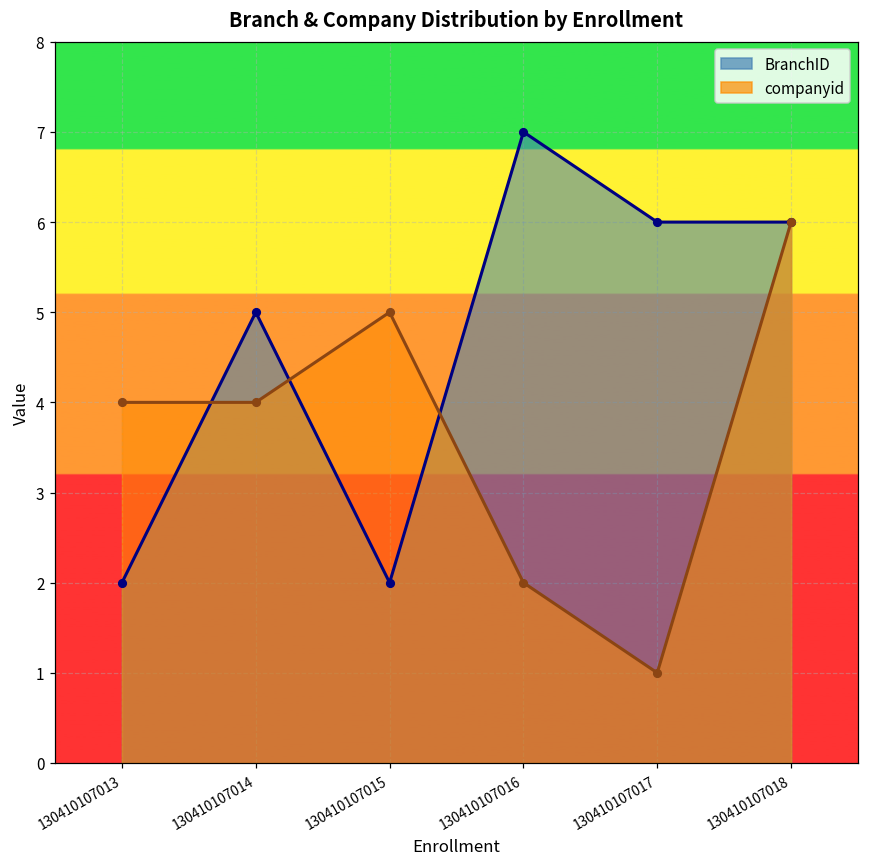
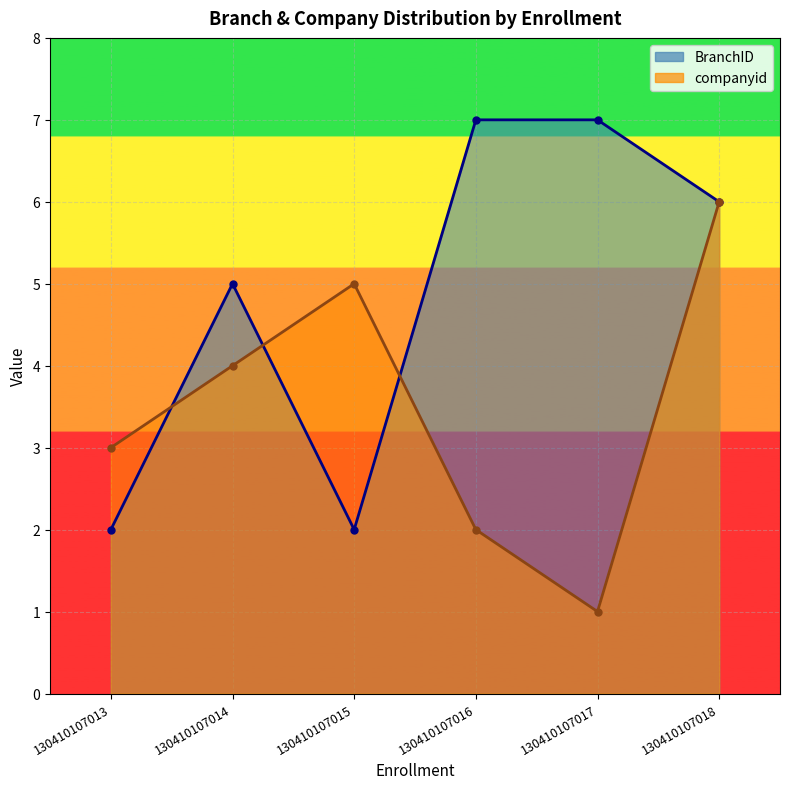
companyid, 130410107013: 4 -> 3
BranchID, 130410107017: 6 -> 7
